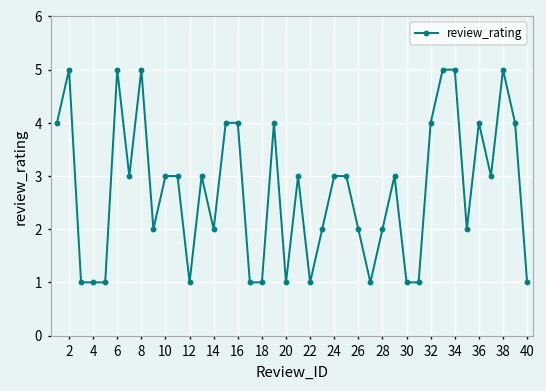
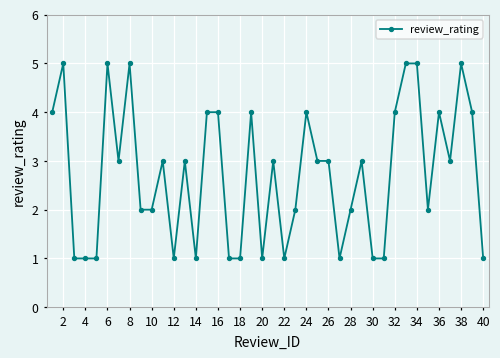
10: 3 -> 2
14: 2 -> 1
24: 3 -> 4
26: 2 -> 3
